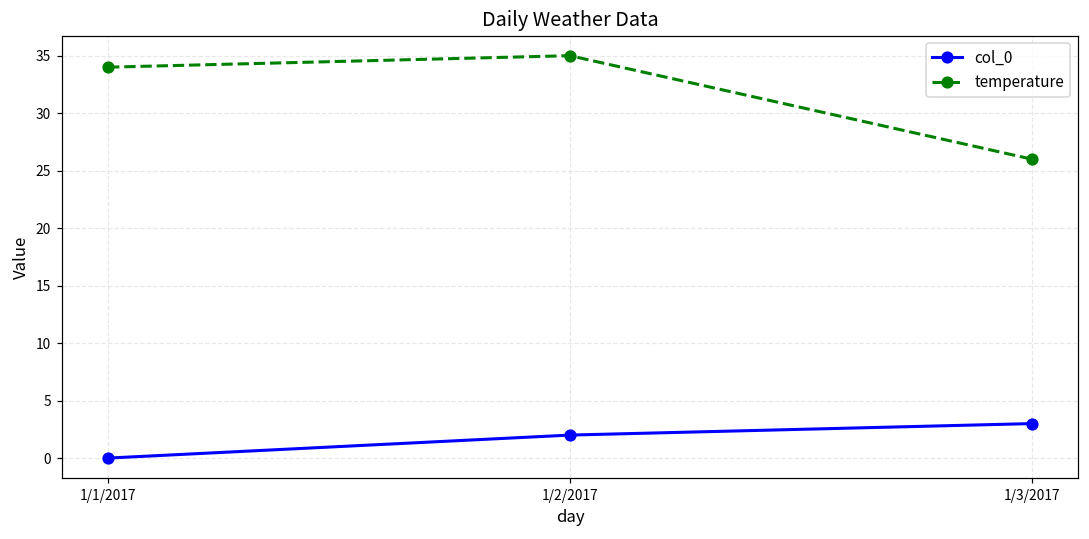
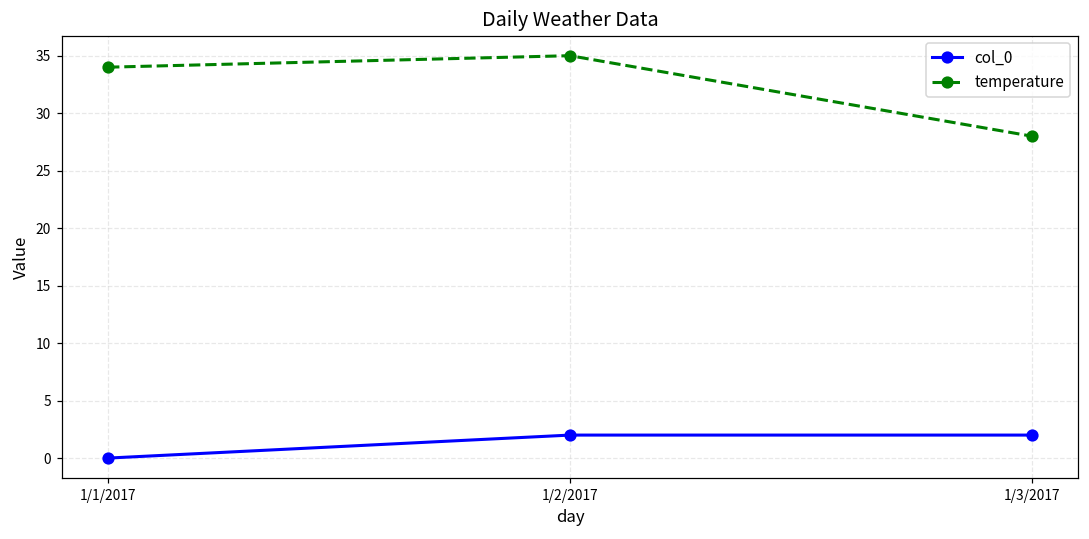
col_0, 1/3/2017: 3 -> 2
temperature, 1/3/2017: 26 -> 28
